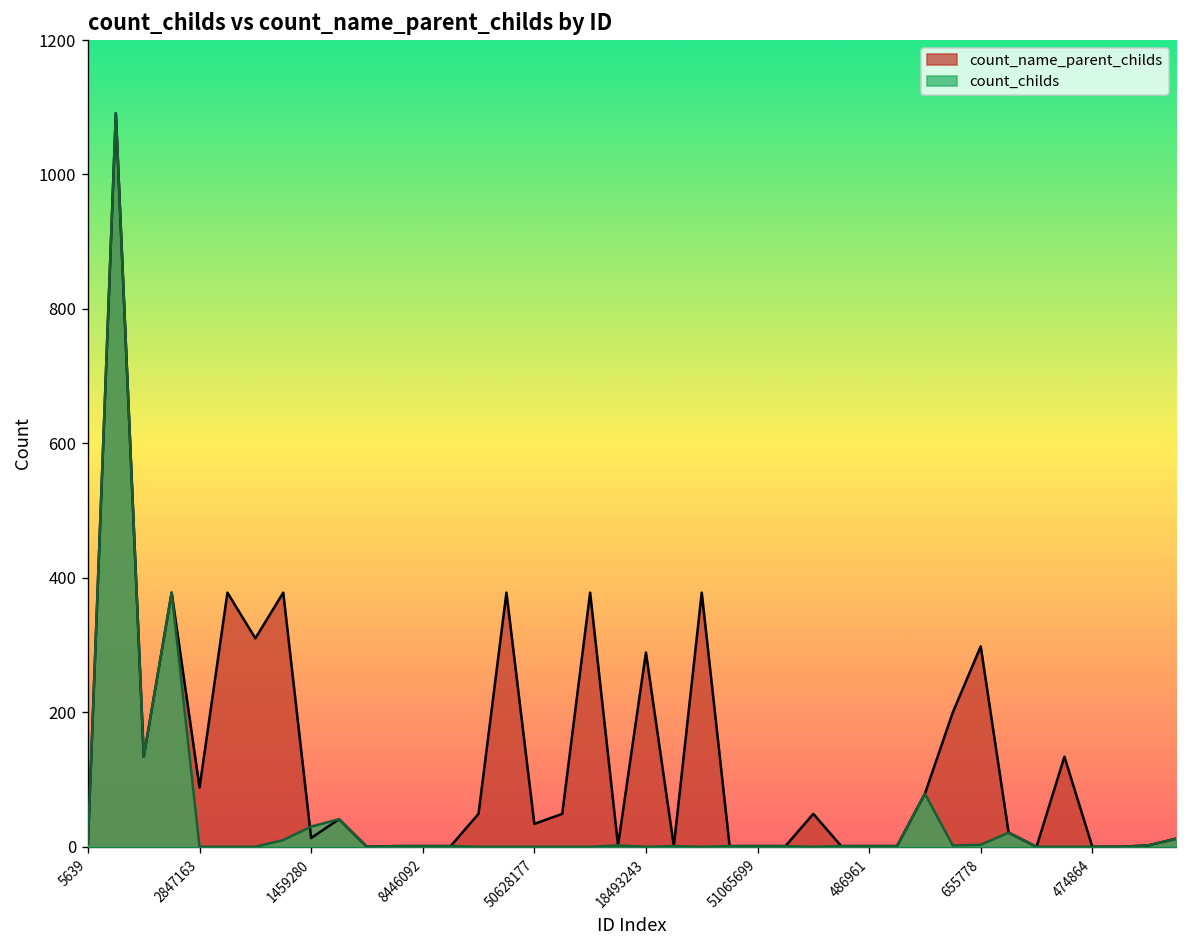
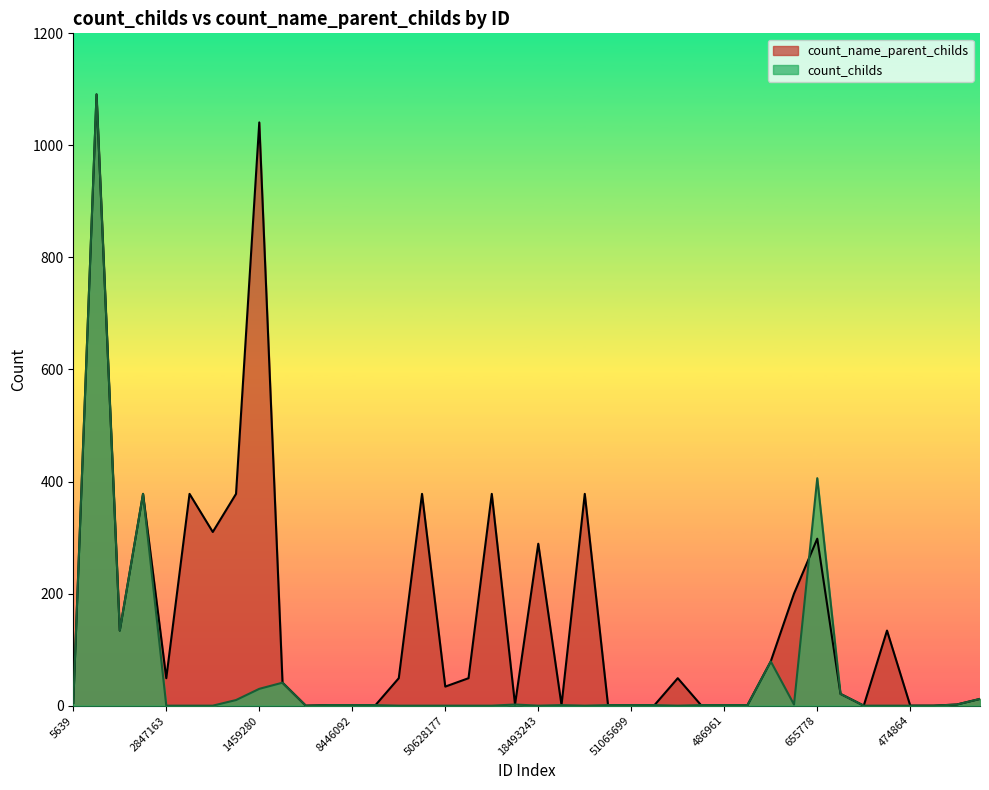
count_name_parent_childs, 2847163: 90 -> 50
count_name_parent_childs, 1459280: 10 -> 1040
count_childs, 655778: 0 -> 410
